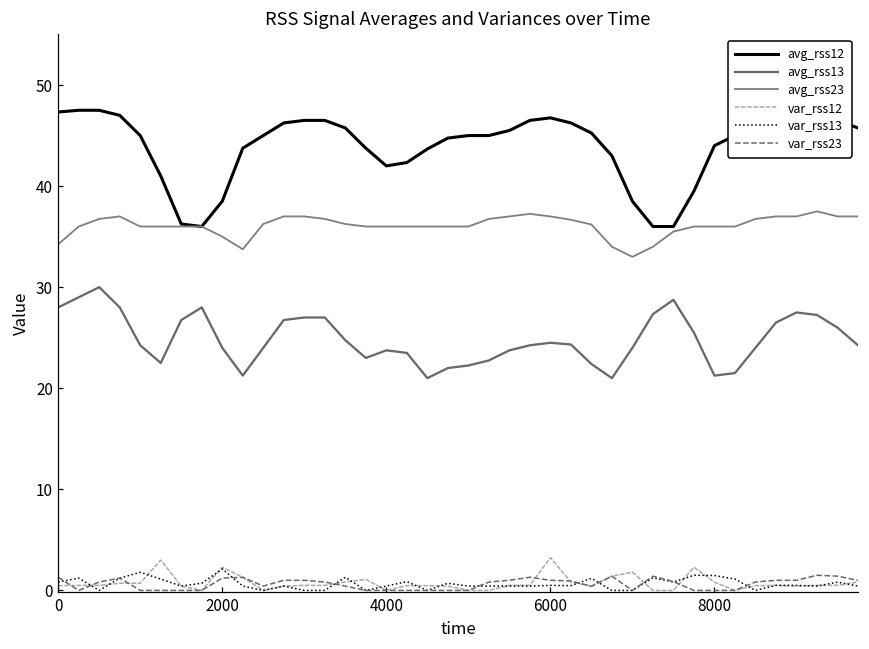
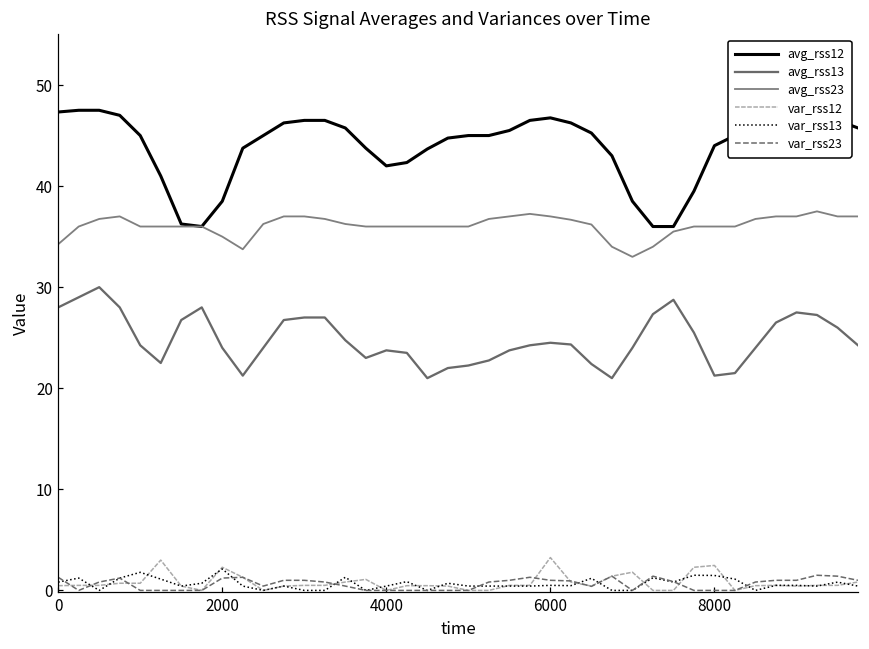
var_rss12, 8000: 1 -> 2
